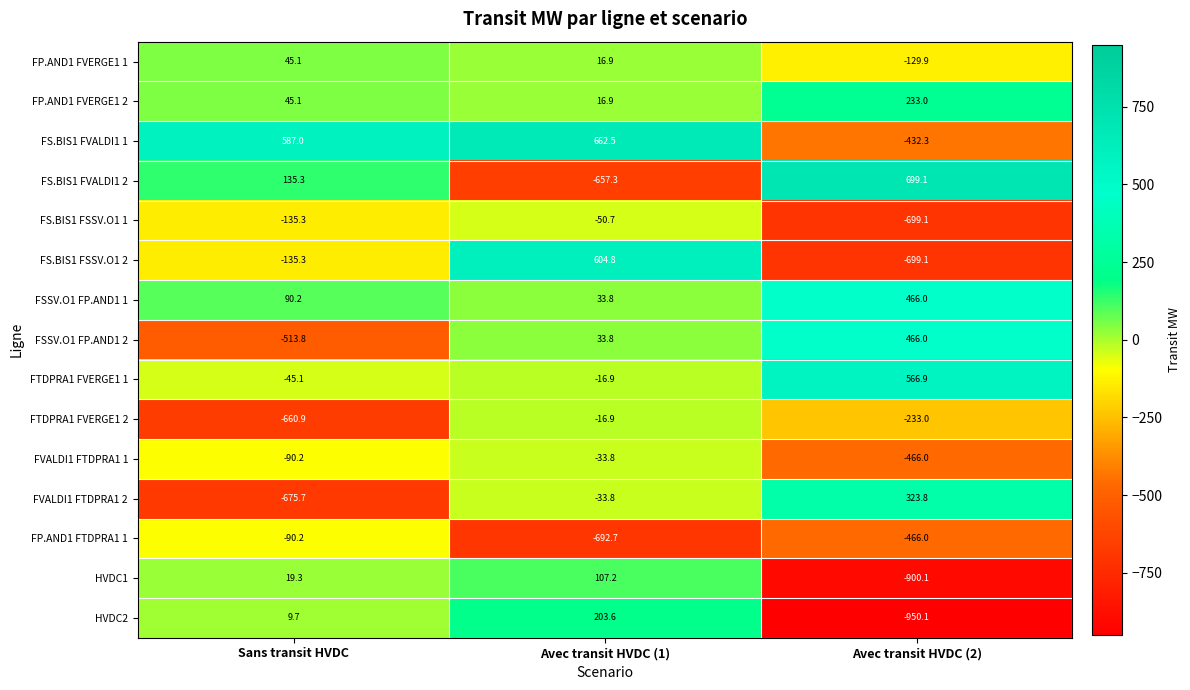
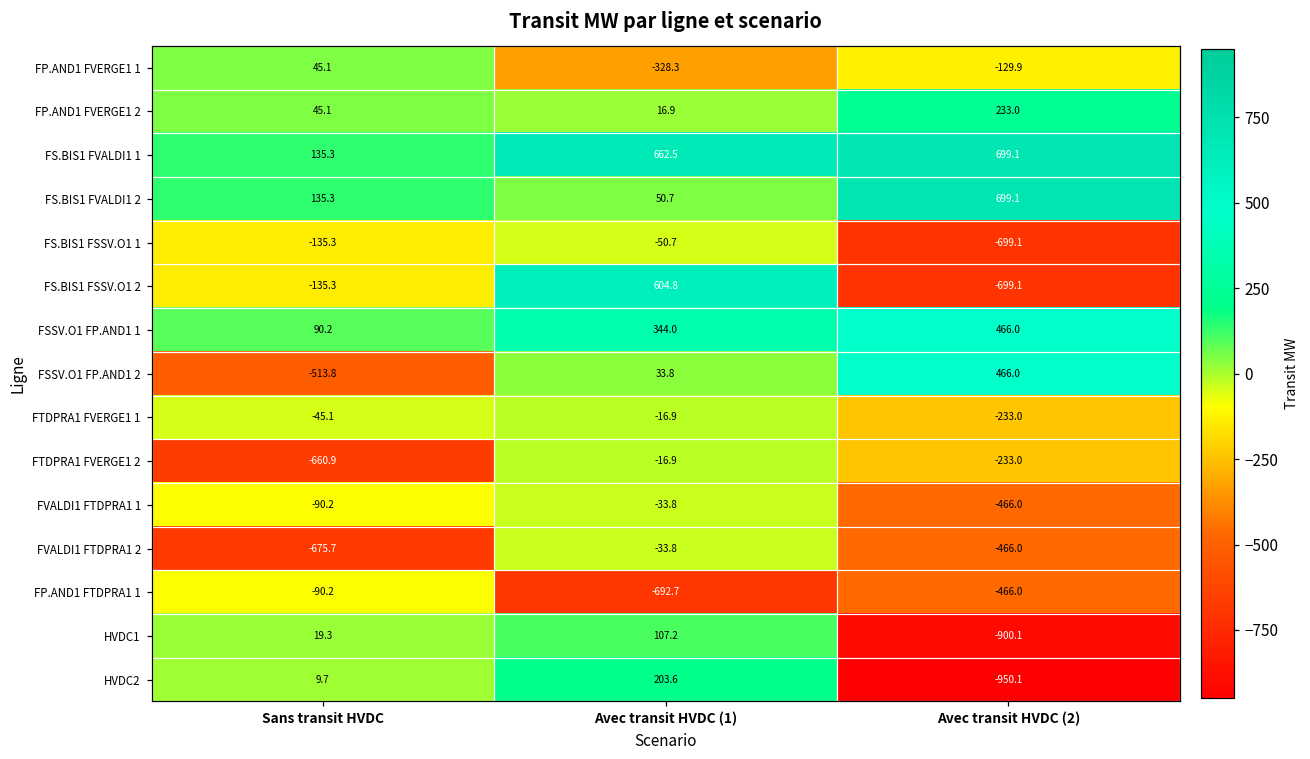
FP.AND1 FVERGE1 1, Avec transit HVDC (1): 16.9 -> -328.3
FS.BIS1 FVALDI1 1, Sans transit HVDC: 587.0 -> 135.3
FS.BIS1 FVALDI1 1, Avec transit HVDC (2): -432.3 -> 699.1
FS.BIS1 FVALDI1 2, Avec transit HVDC (1): -657.3 -> 50.7
FSSV.O1 FP.AND1 1, Avec transit HVDC (1): 33.8 -> 344.0
FTDPRA1 FVERGE1 1, Avec transit HVDC (2): 566.9 -> -233.0
FVALDI1 FTDPRA1 2, Avec transit HVDC (2): 323.8 -> -466.0
